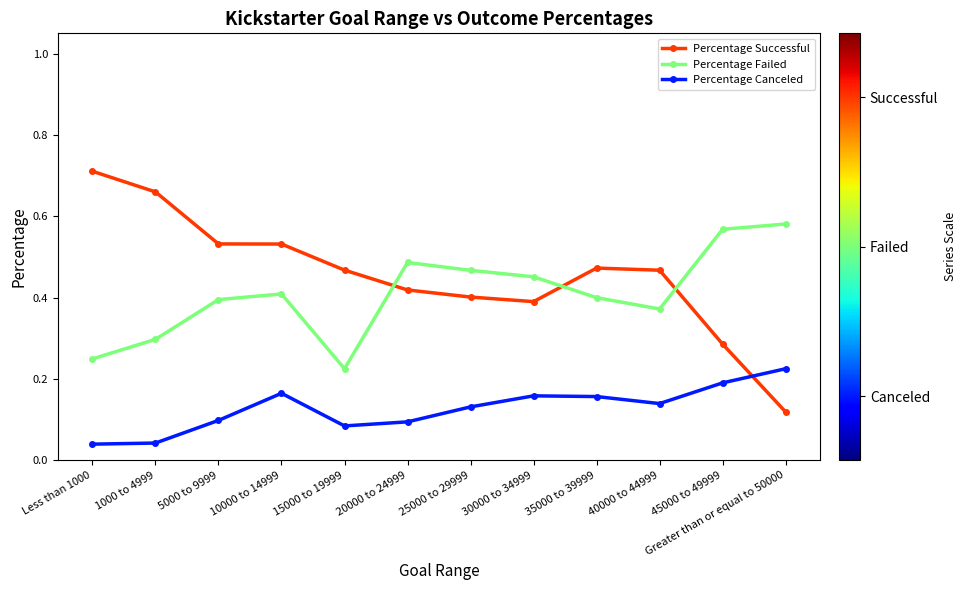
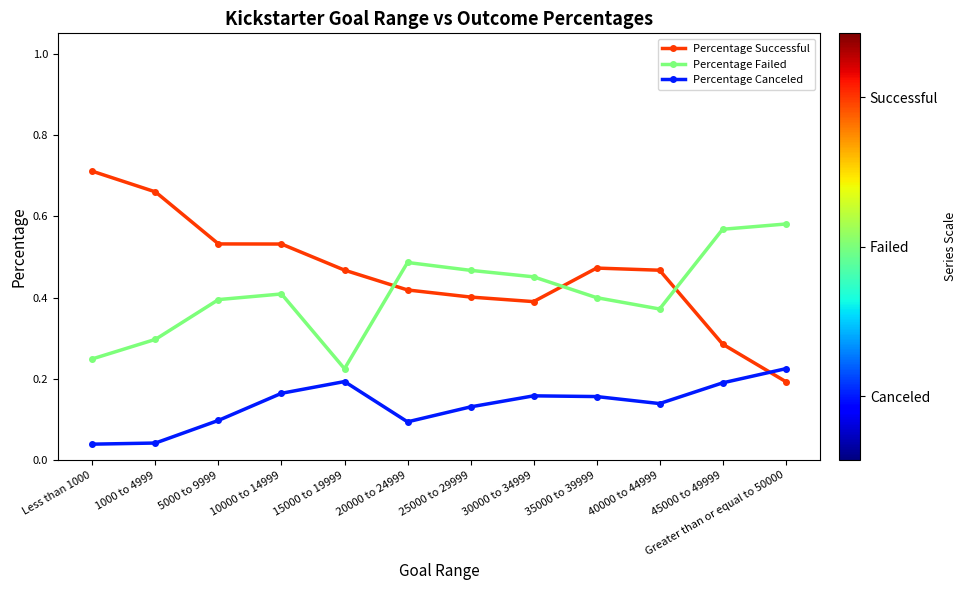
Percentage Canceled, 15000 to 19999: 0.08 -> 0.19
Percentage Successful, Greater than or equal to 50000: 0.12 -> 0.19
